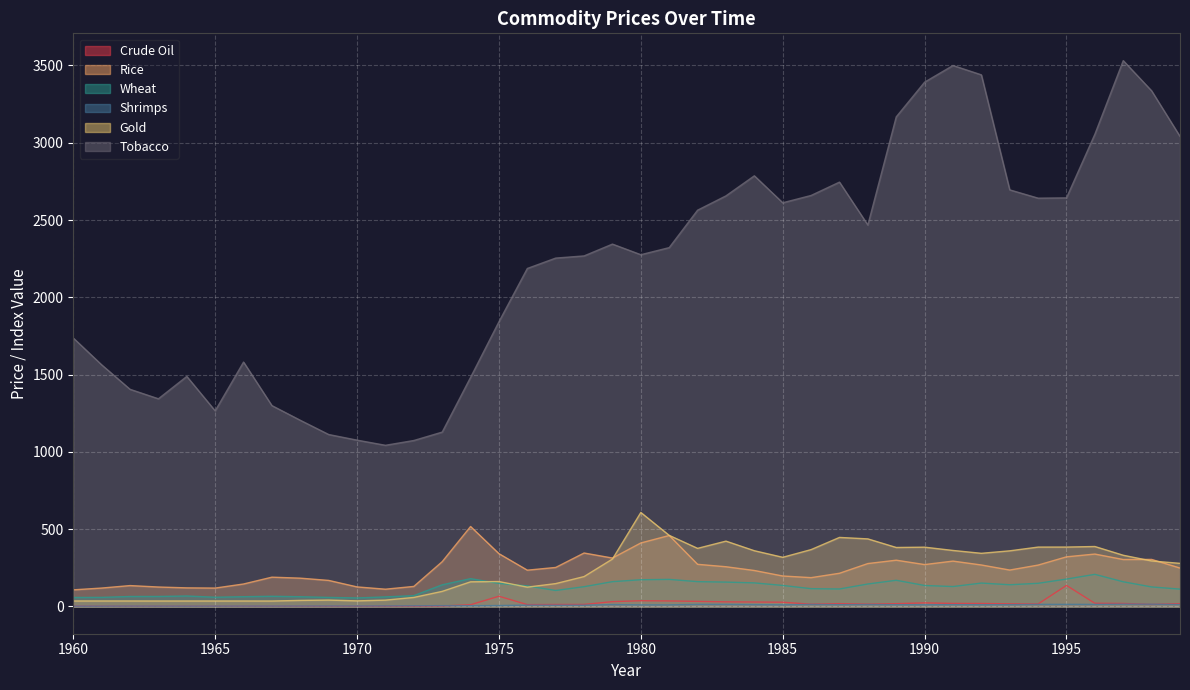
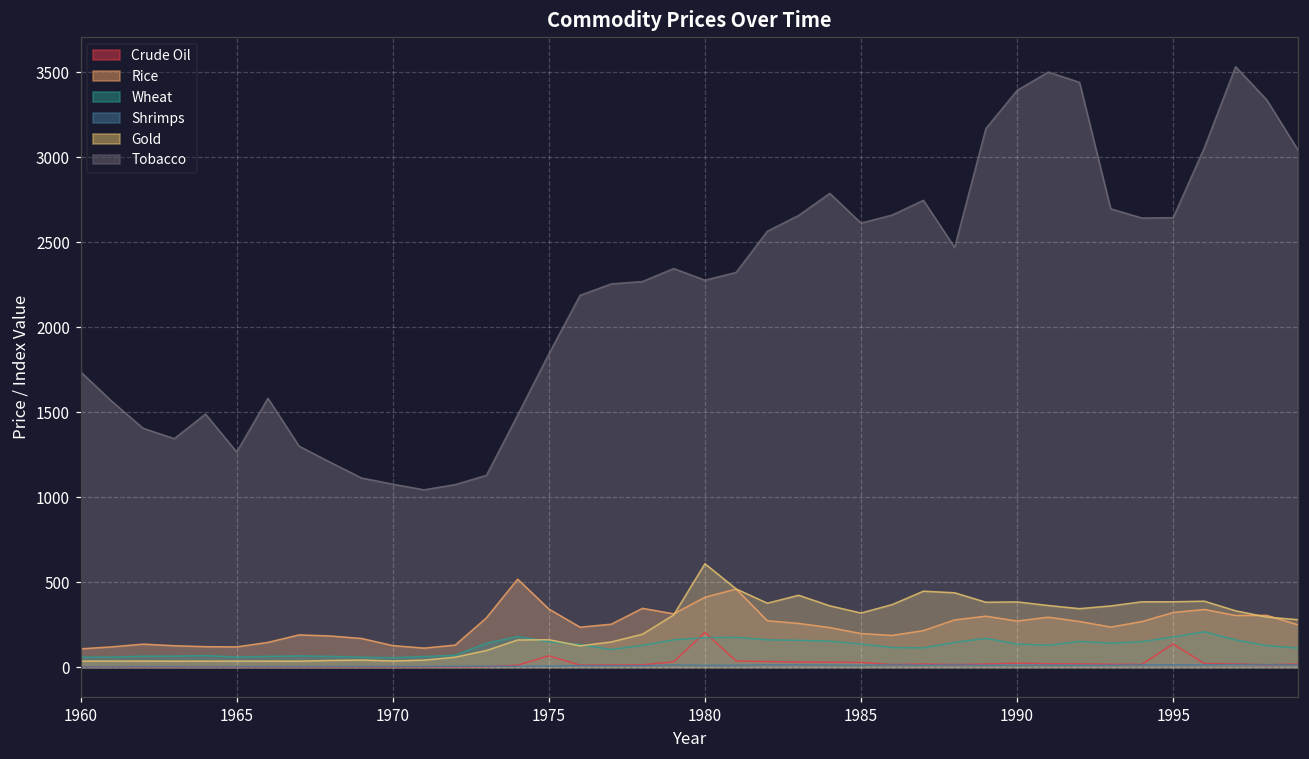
Crude Oil, 1980: 40 -> 200
